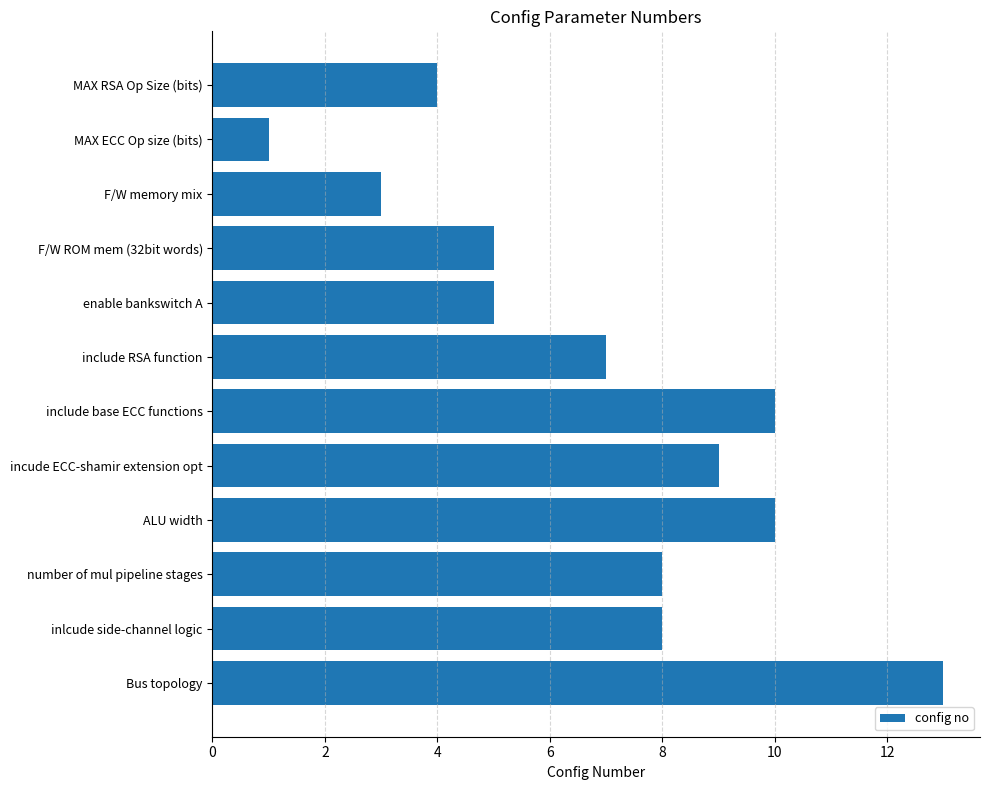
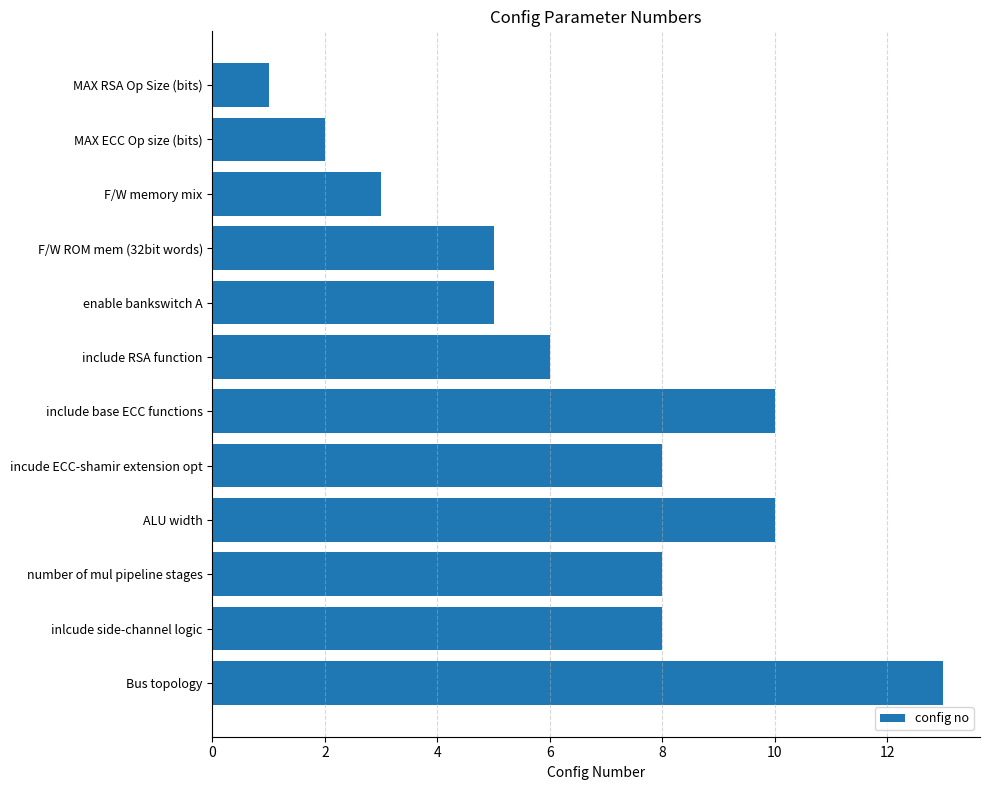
MAX RSA Op Size (bits): 4 -> 1
MAX ECC Op size (bits): 1 -> 2
include RSA function: 7 -> 6
incude ECC-shamir extension opt: 9 -> 8
